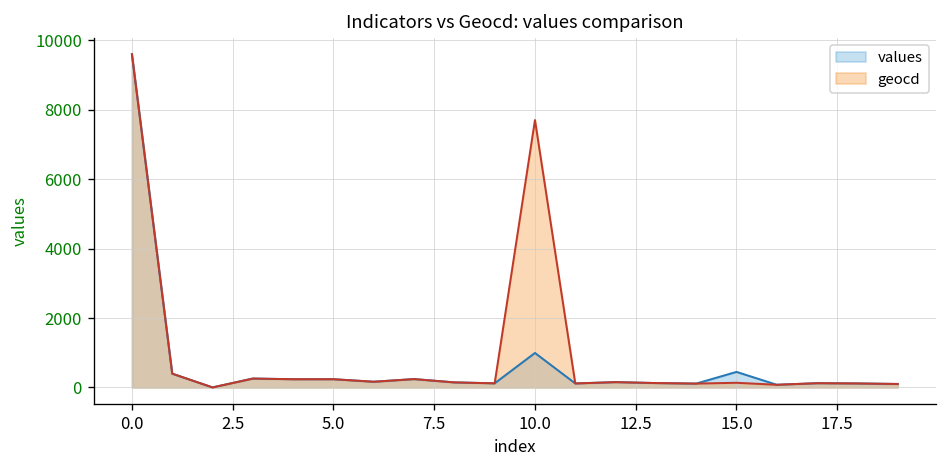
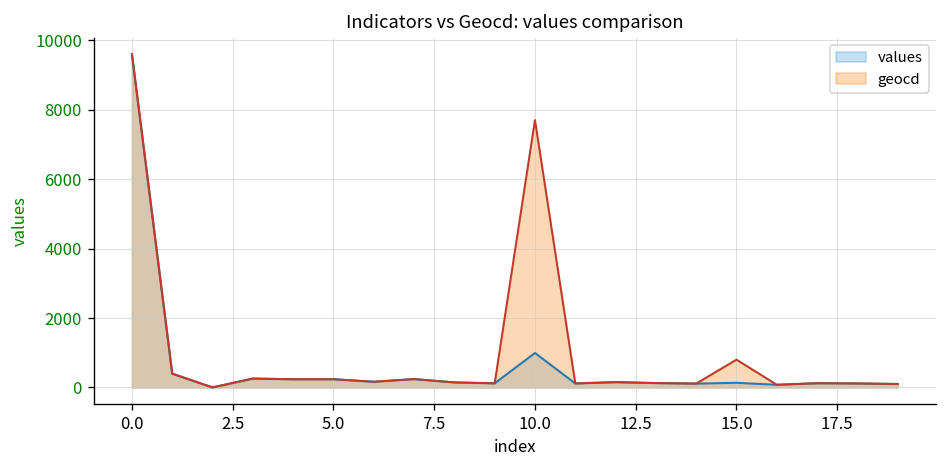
values, 15.0: 400 -> 100
geocd, 15.0: 100 -> 800
